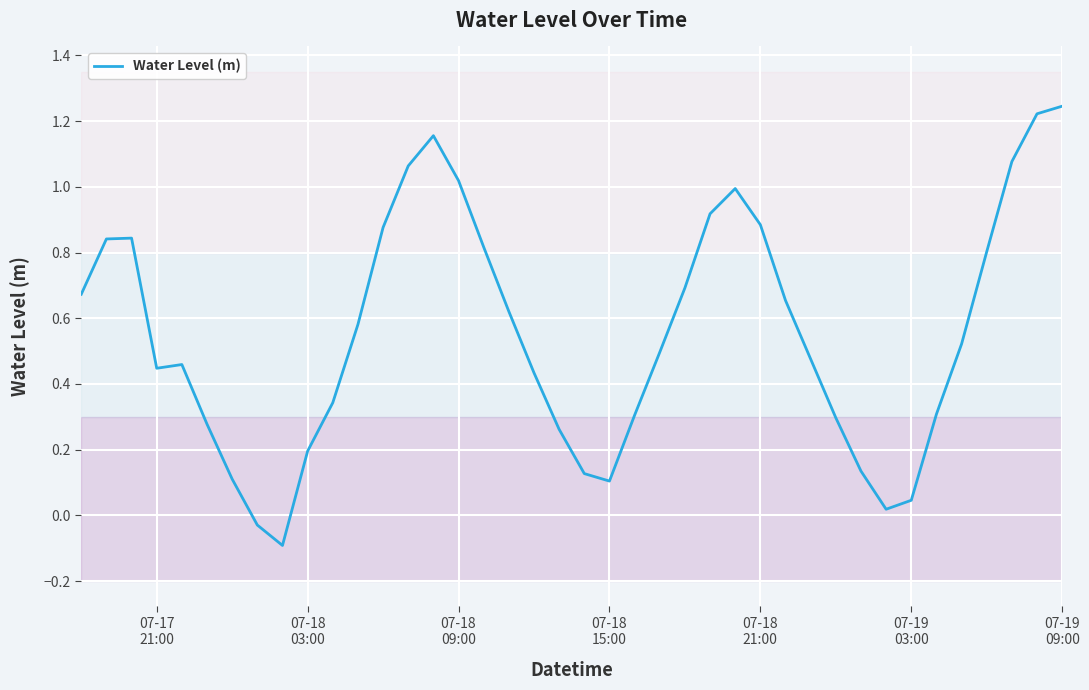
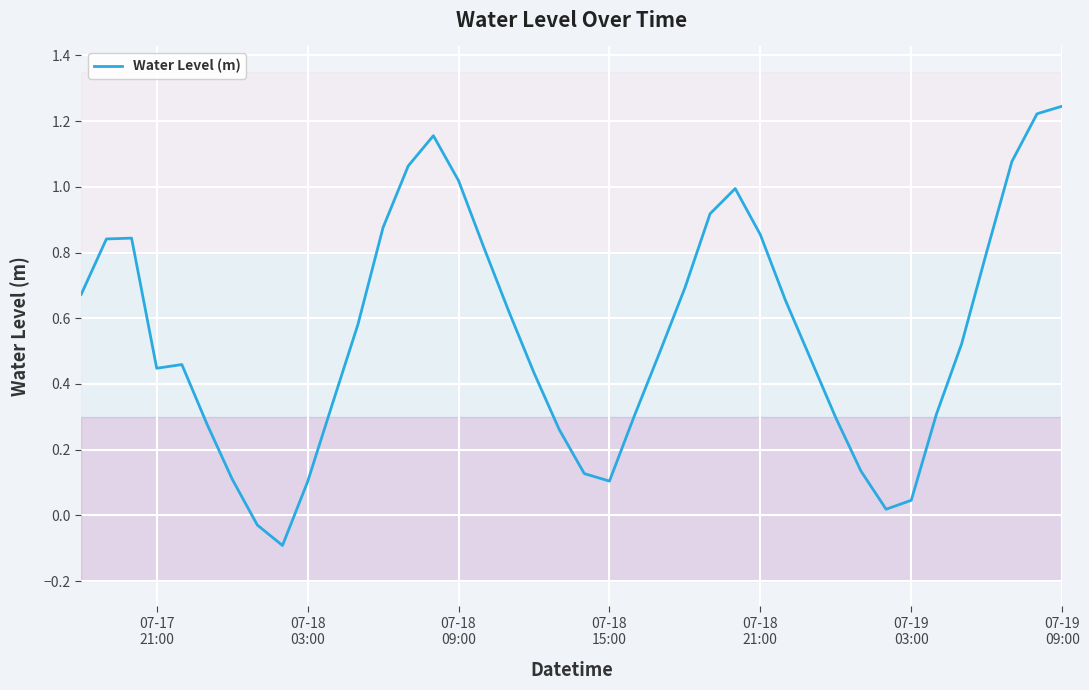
07-18 03:00: 0.20 -> 0.10
07-18 21:00: 0.88 -> 0.85
